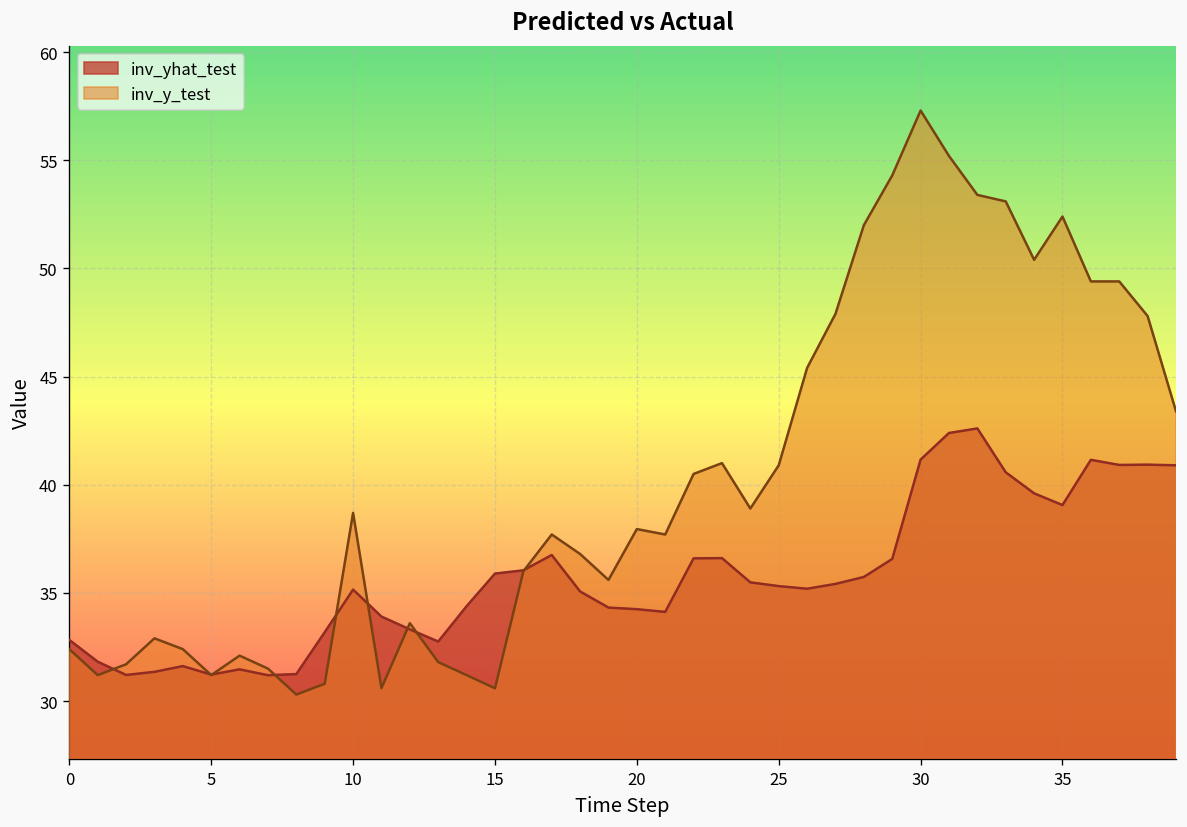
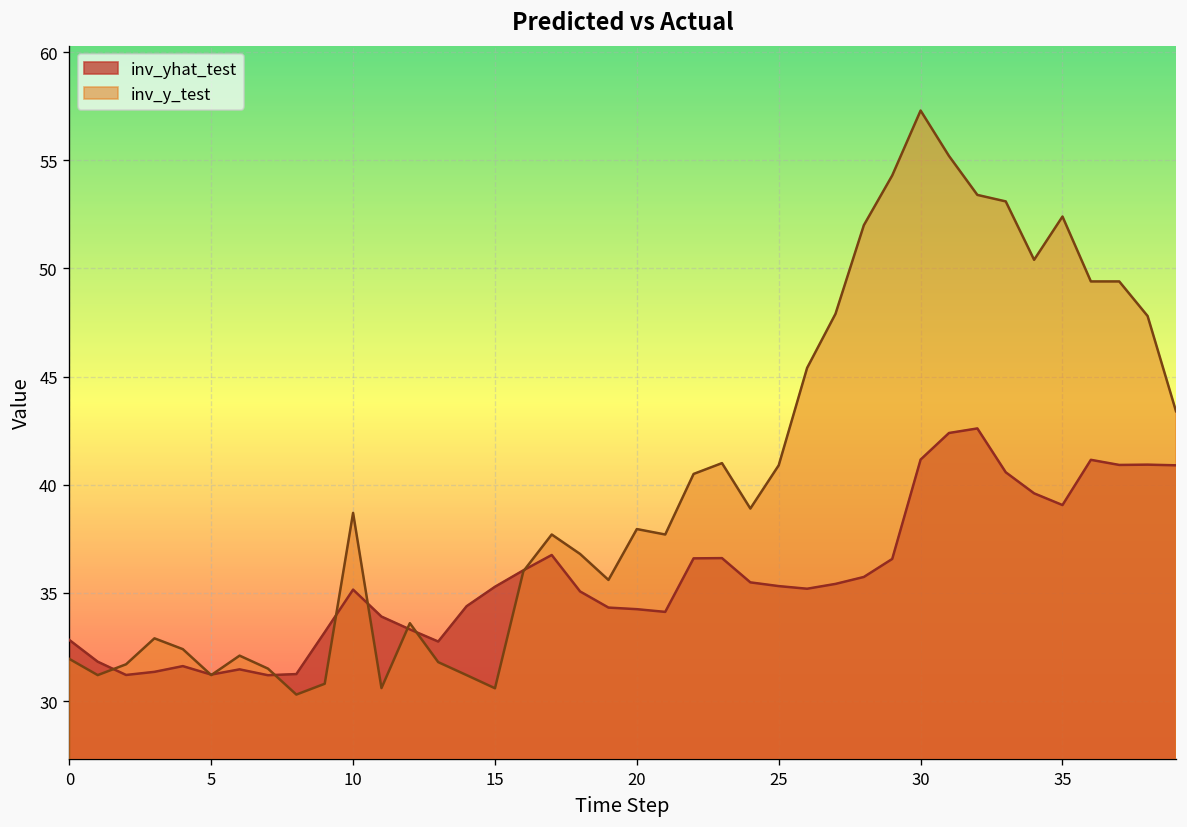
inv_y_test, 0: 32.4 -> 31.9
inv_yhat_test, 15: 35.9 -> 35.3
